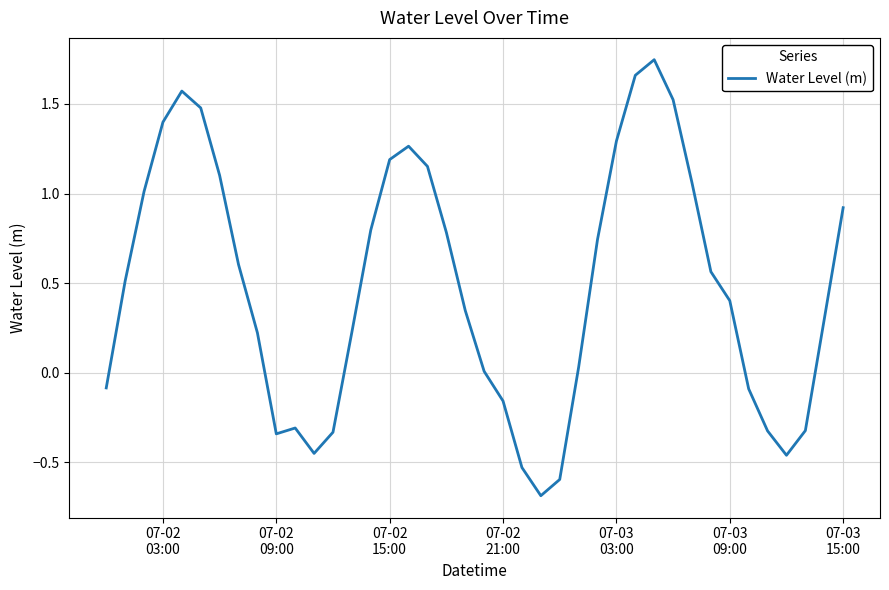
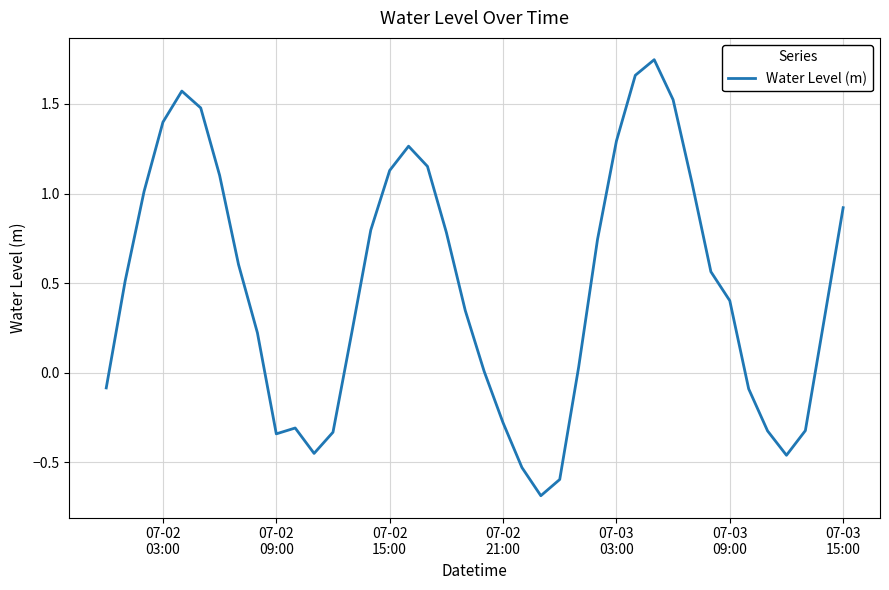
07-02 15:00: 1.19 -> 1.13
07-02 21:00: -0.16 -> -0.28
